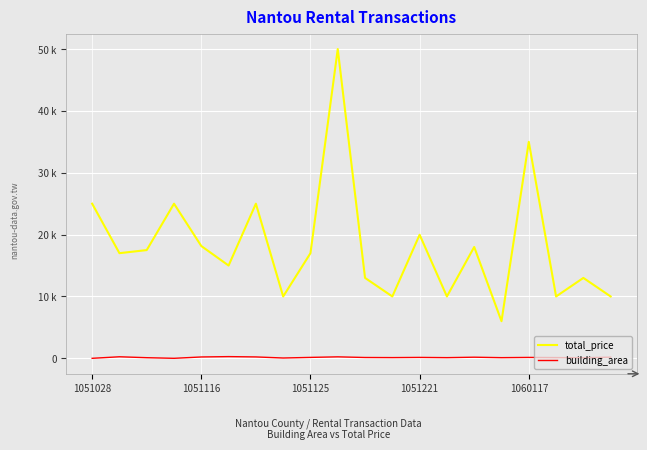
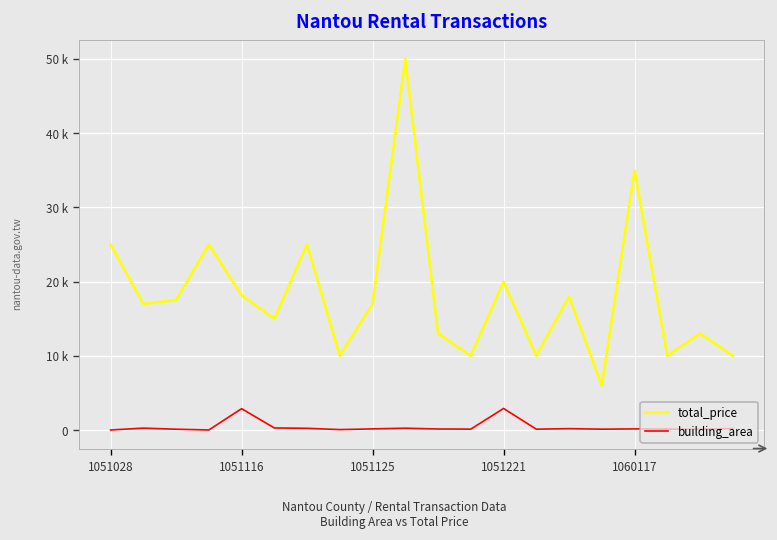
building_area, 1051116: 0 -> 3000
building_area, 1051221: 0 -> 3000
